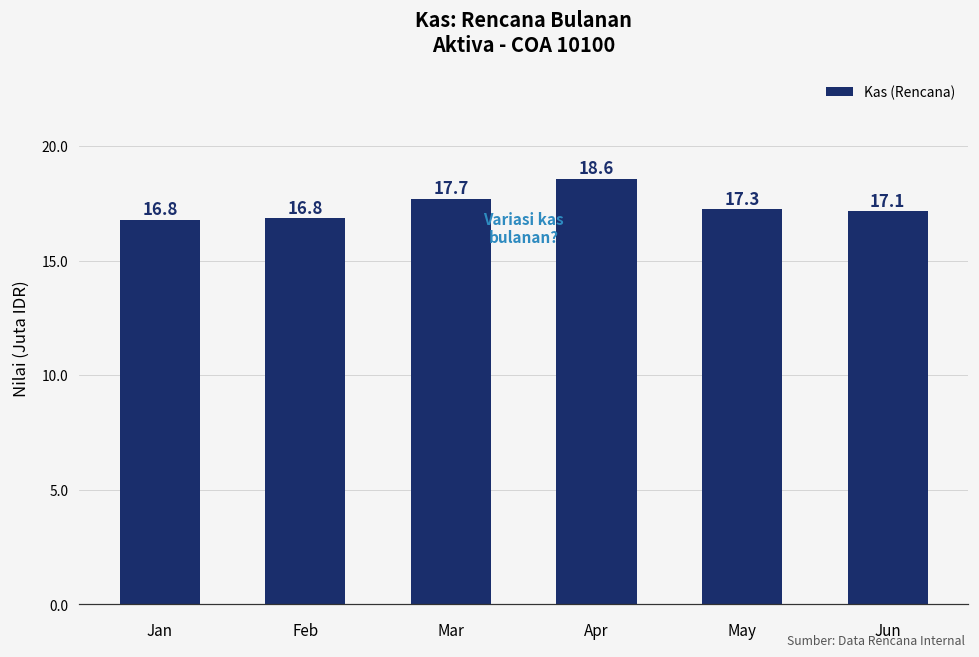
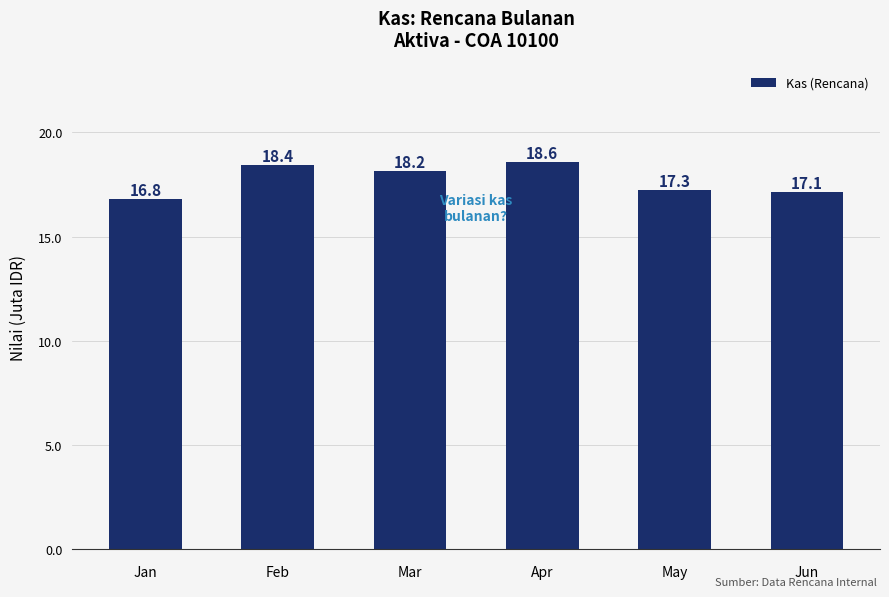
Feb: 16.8 -> 18.4
Mar: 17.7 -> 18.2
